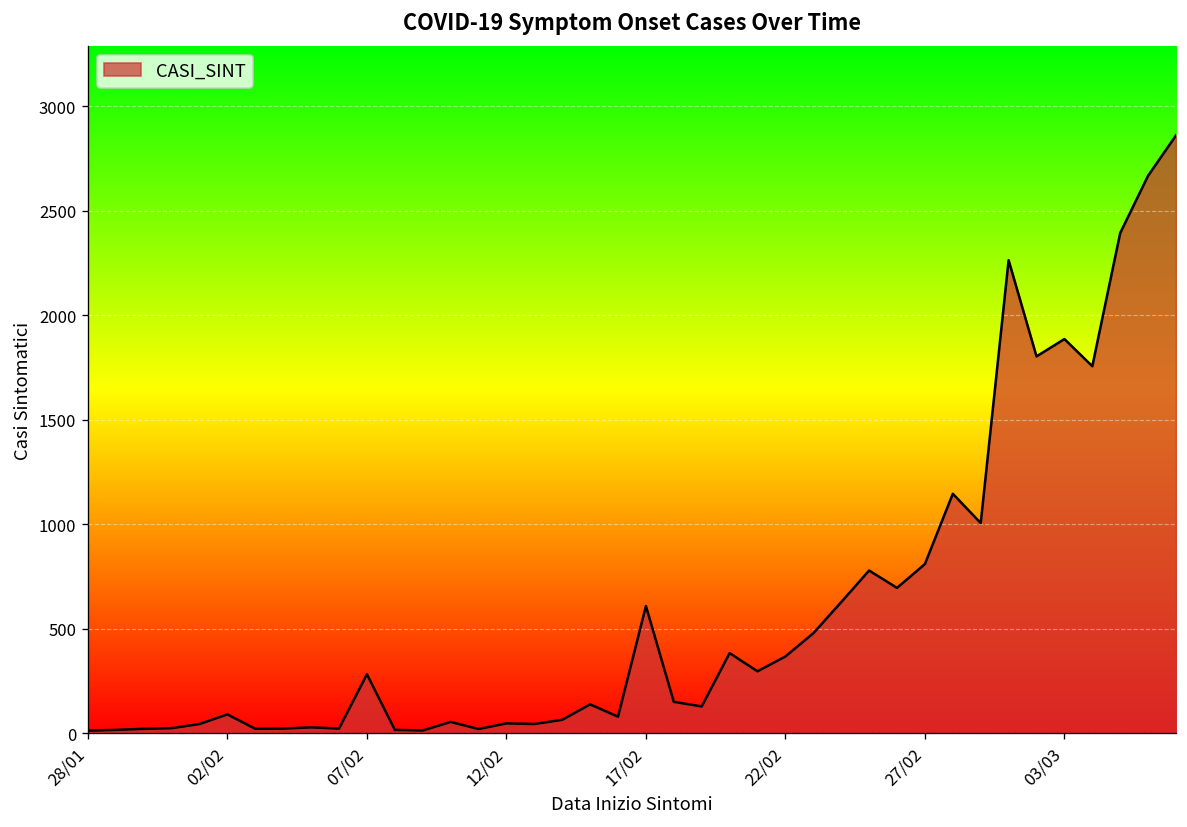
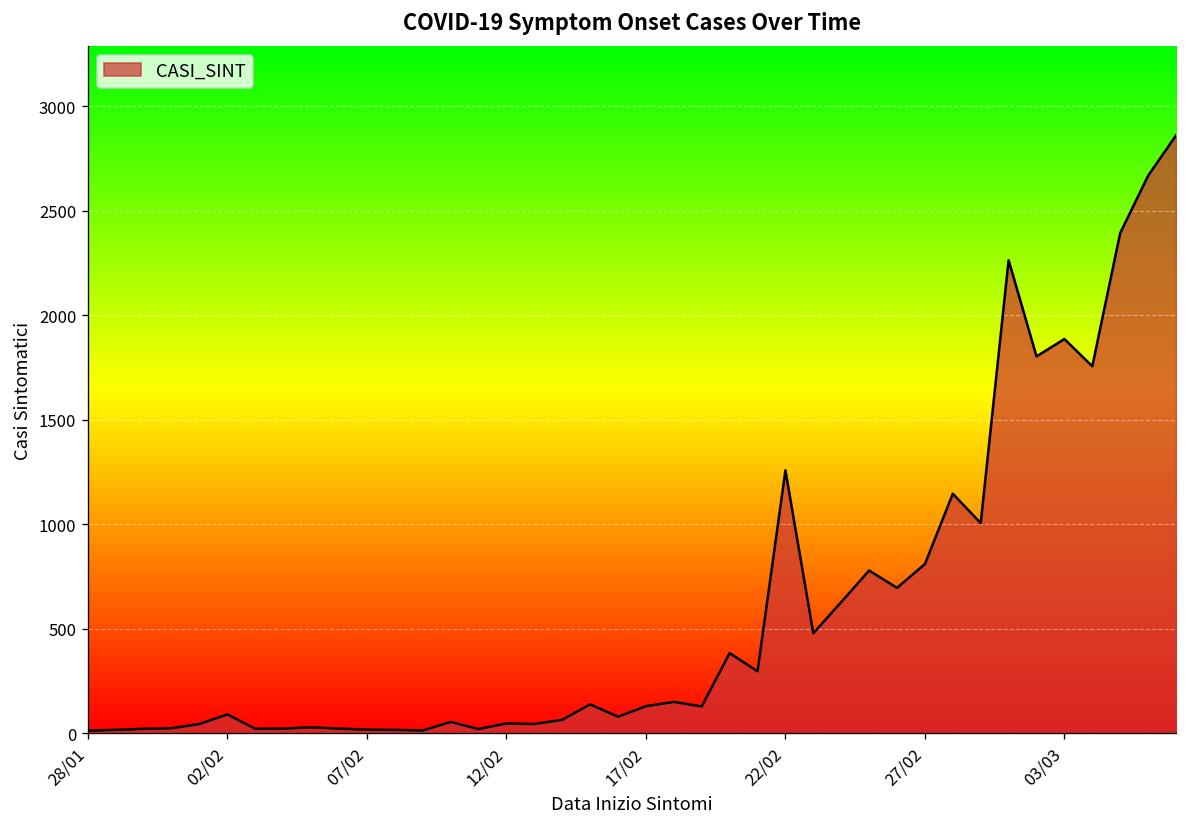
07/02: 280 -> 20
17/02: 610 -> 130
22/02: 370 -> 1260
